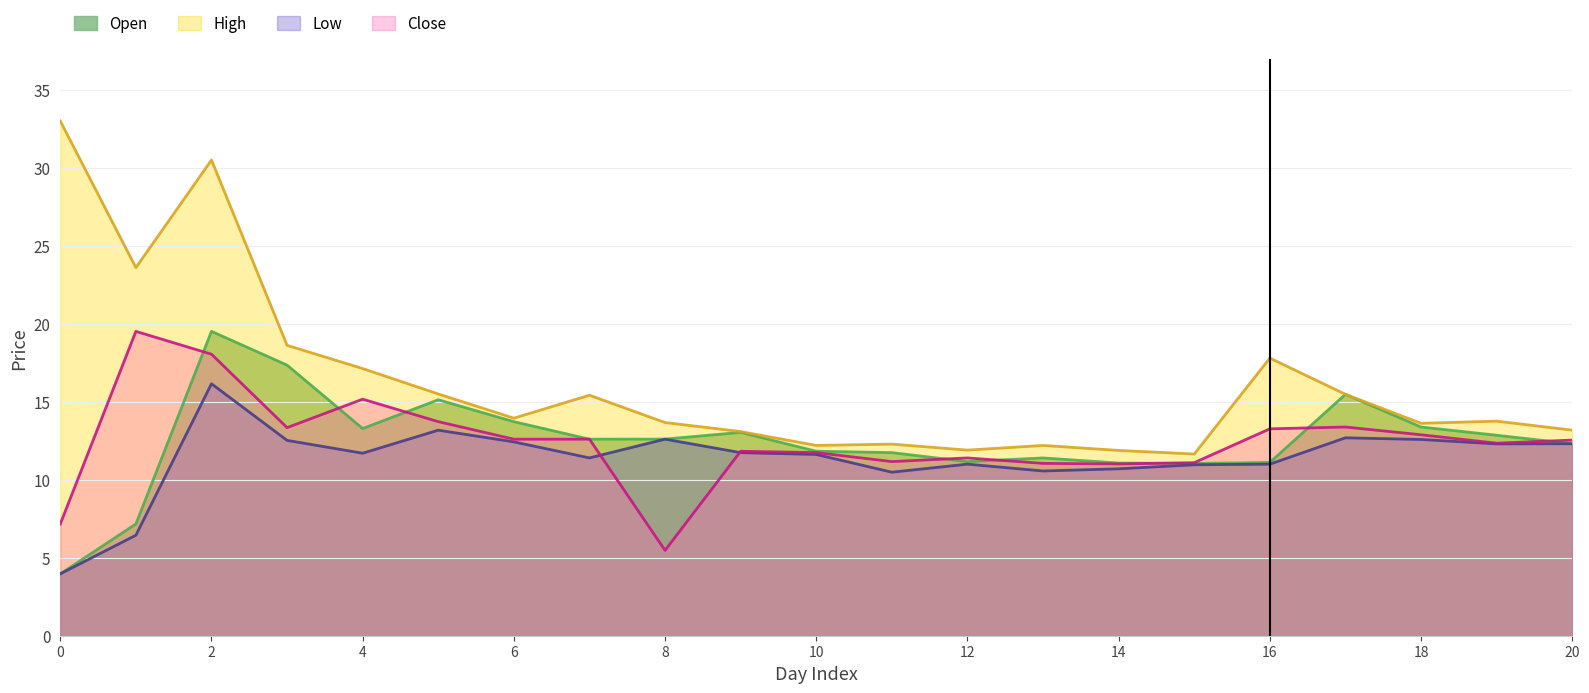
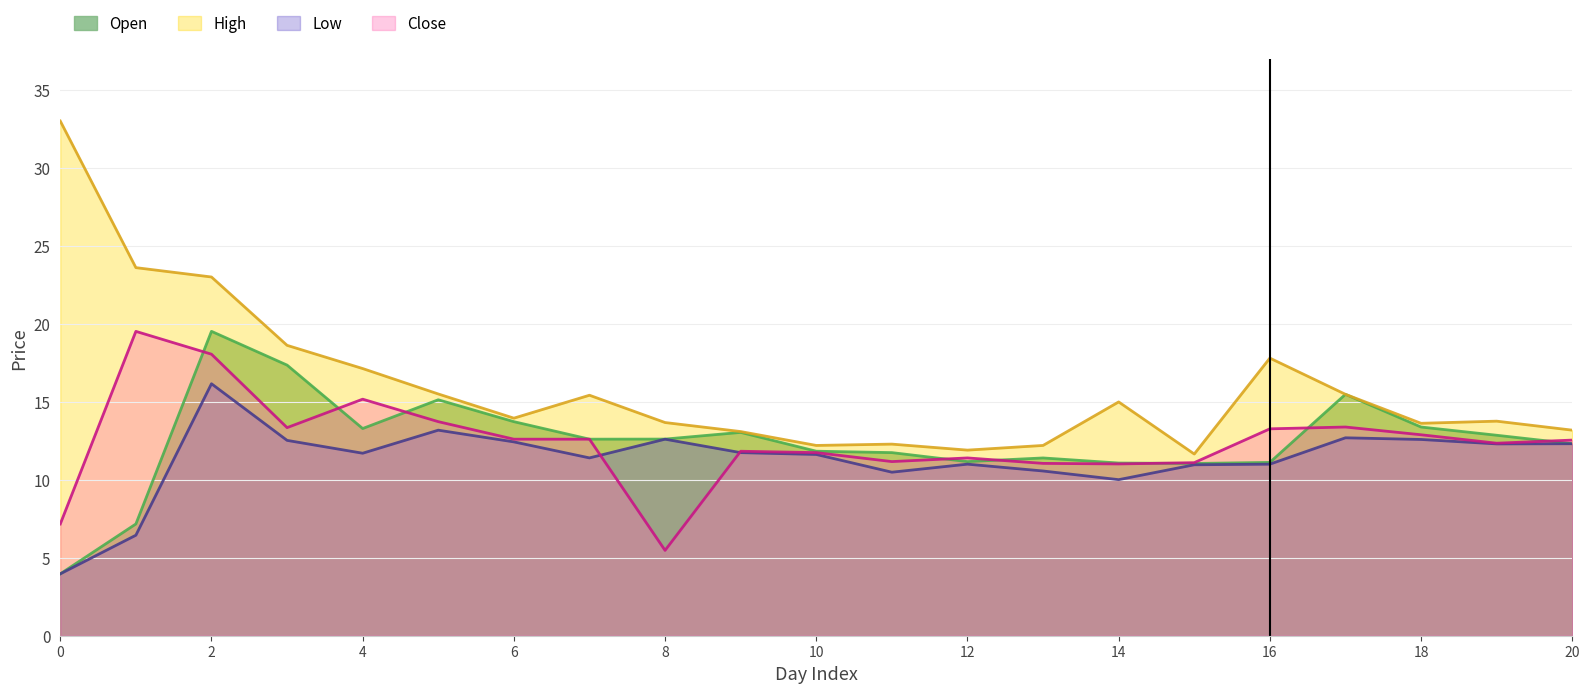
High, 2: 30.5 -> 23.0
High, 14: 11.9 -> 15.0
Low, 14: 10.7 -> 10.0
